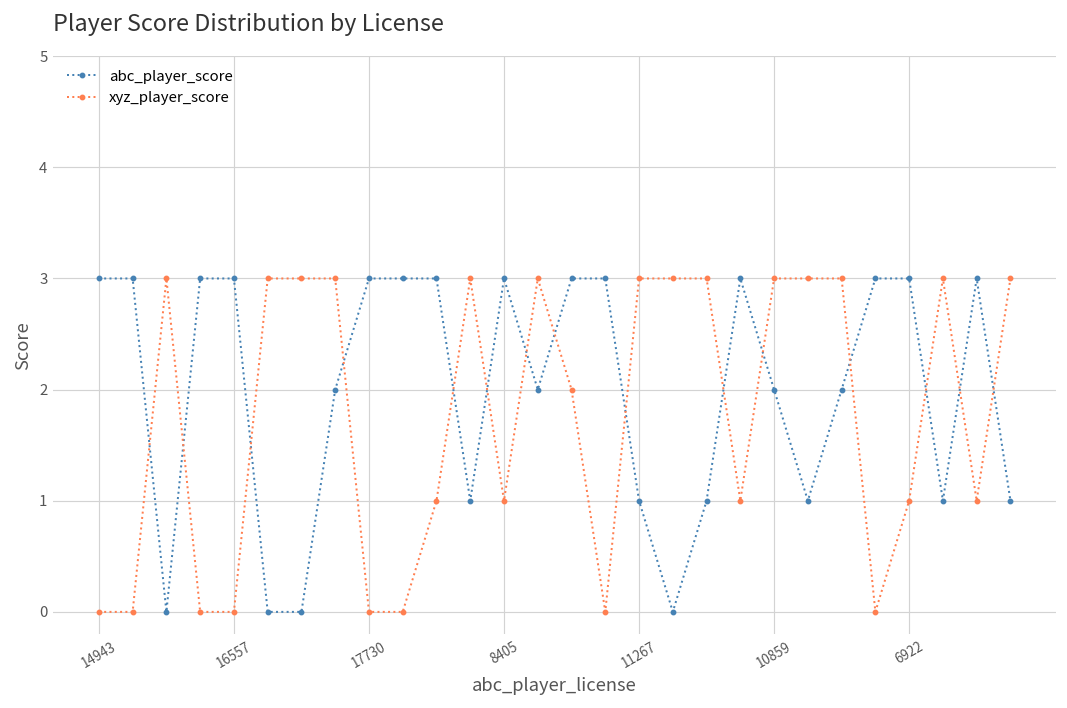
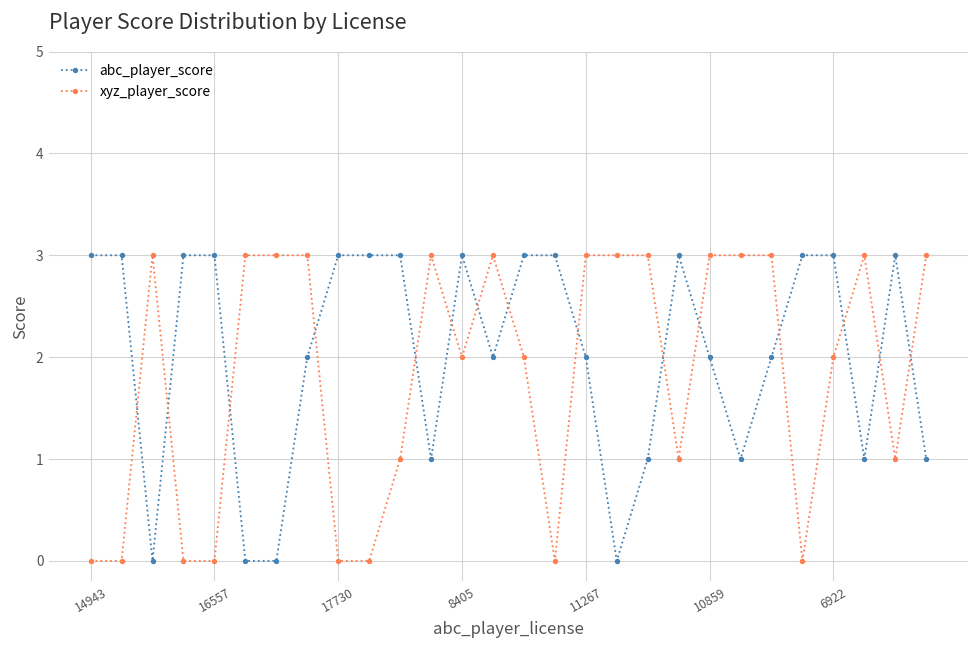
xyz_player_score, 8405: 1 -> 2
abc_player_score, 11267: 1 -> 2
xyz_player_score, 6922: 1 -> 2
